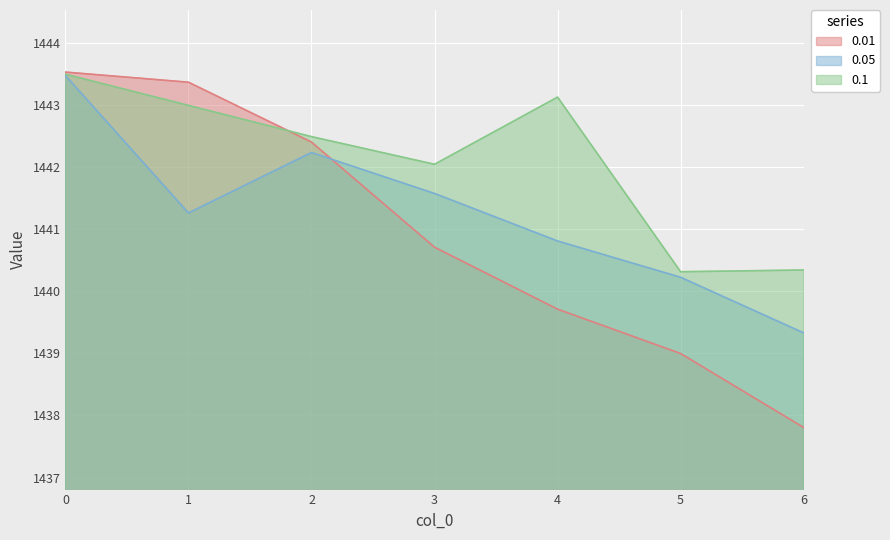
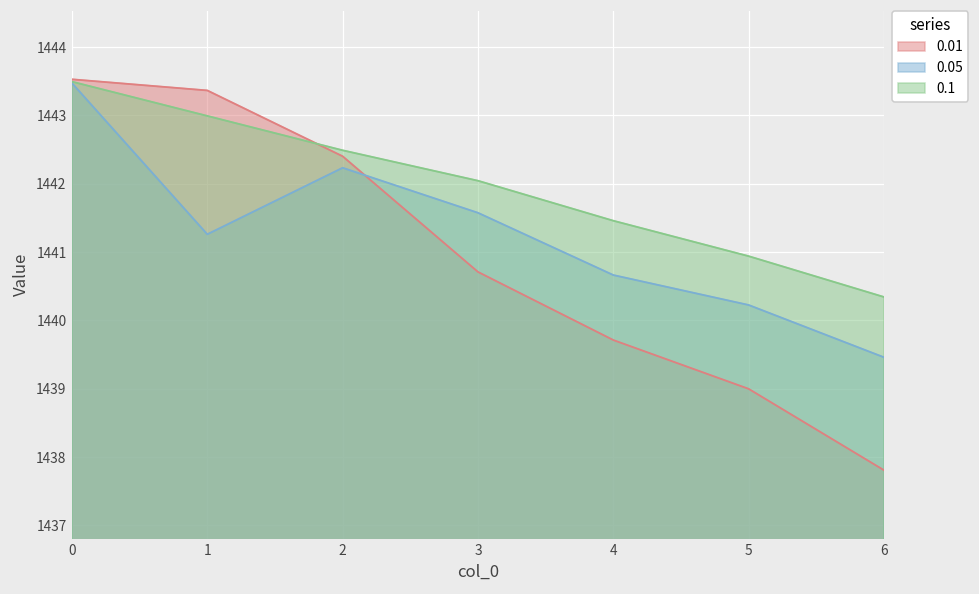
0.05, 4: 1440.8 -> 1440.7
0.1, 4: 1443.1 -> 1441.5
0.1, 5: 1440.3 -> 1440.9
0.05, 6: 1439.3 -> 1439.5
